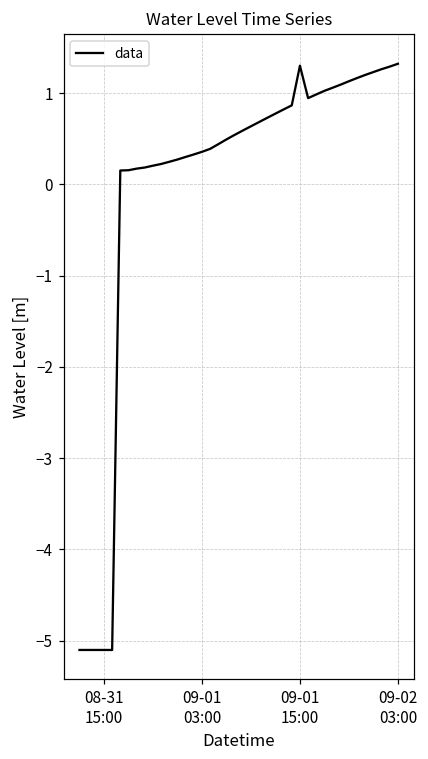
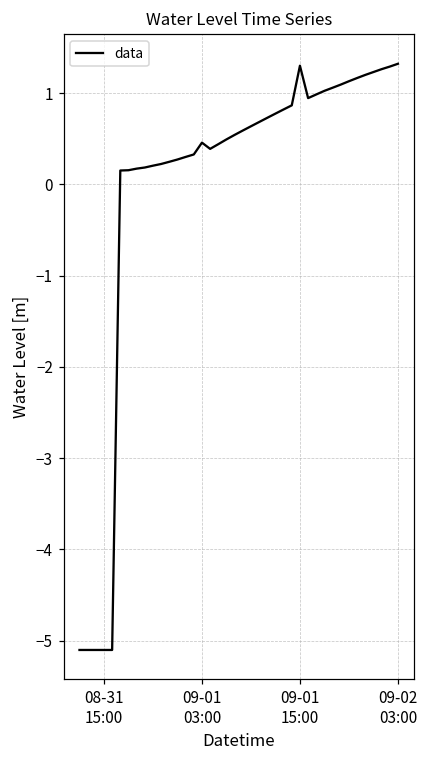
09-01 03:00: 0.4 -> 0.5
